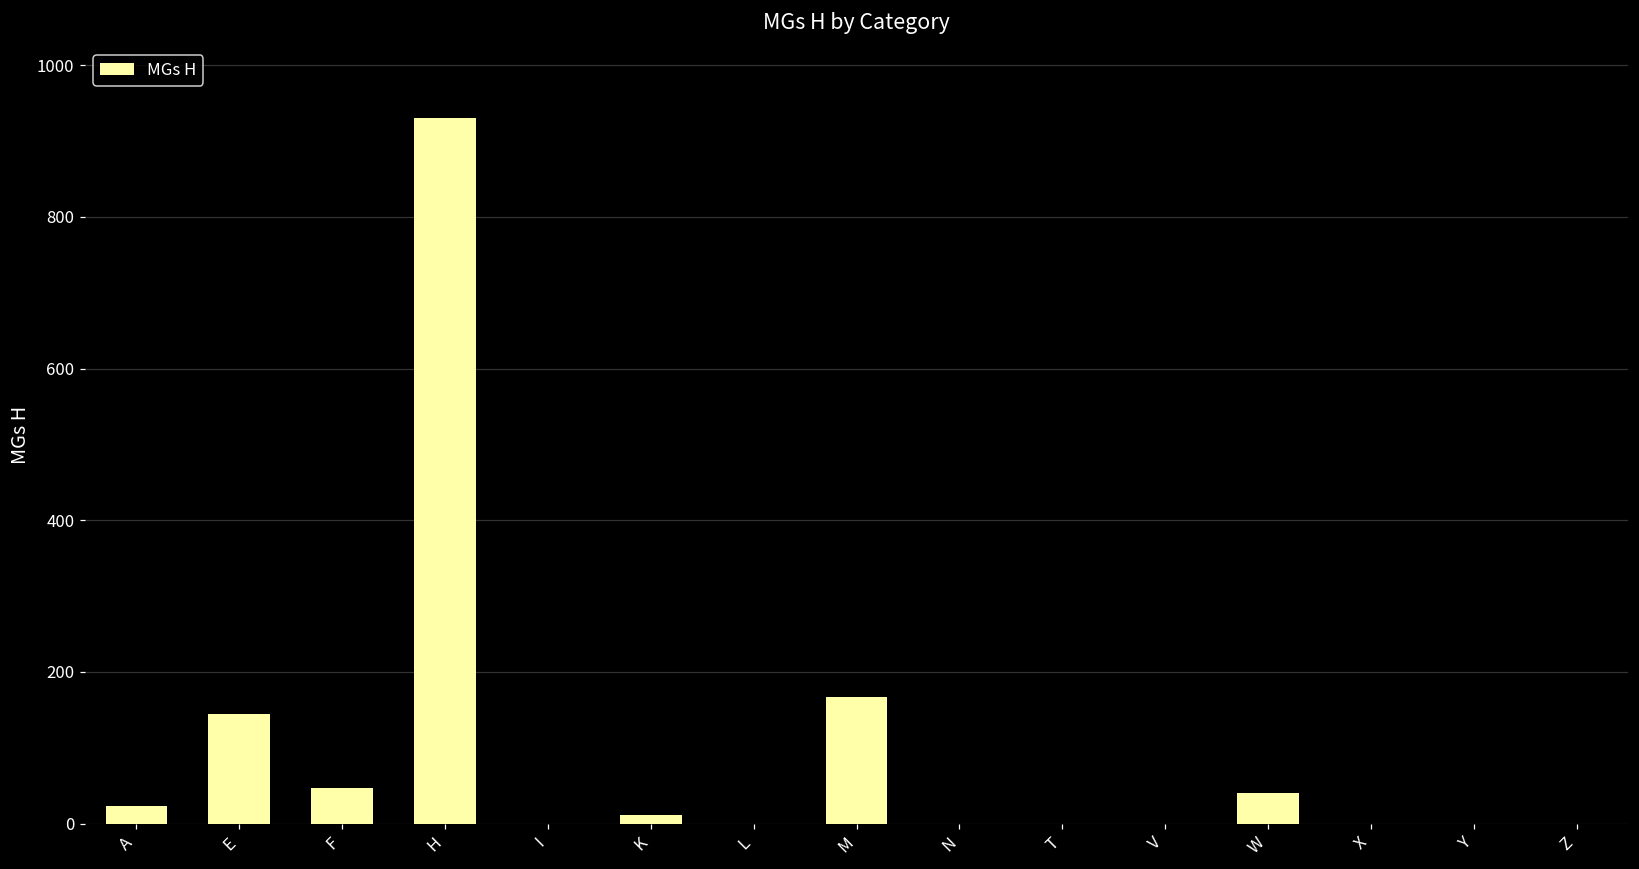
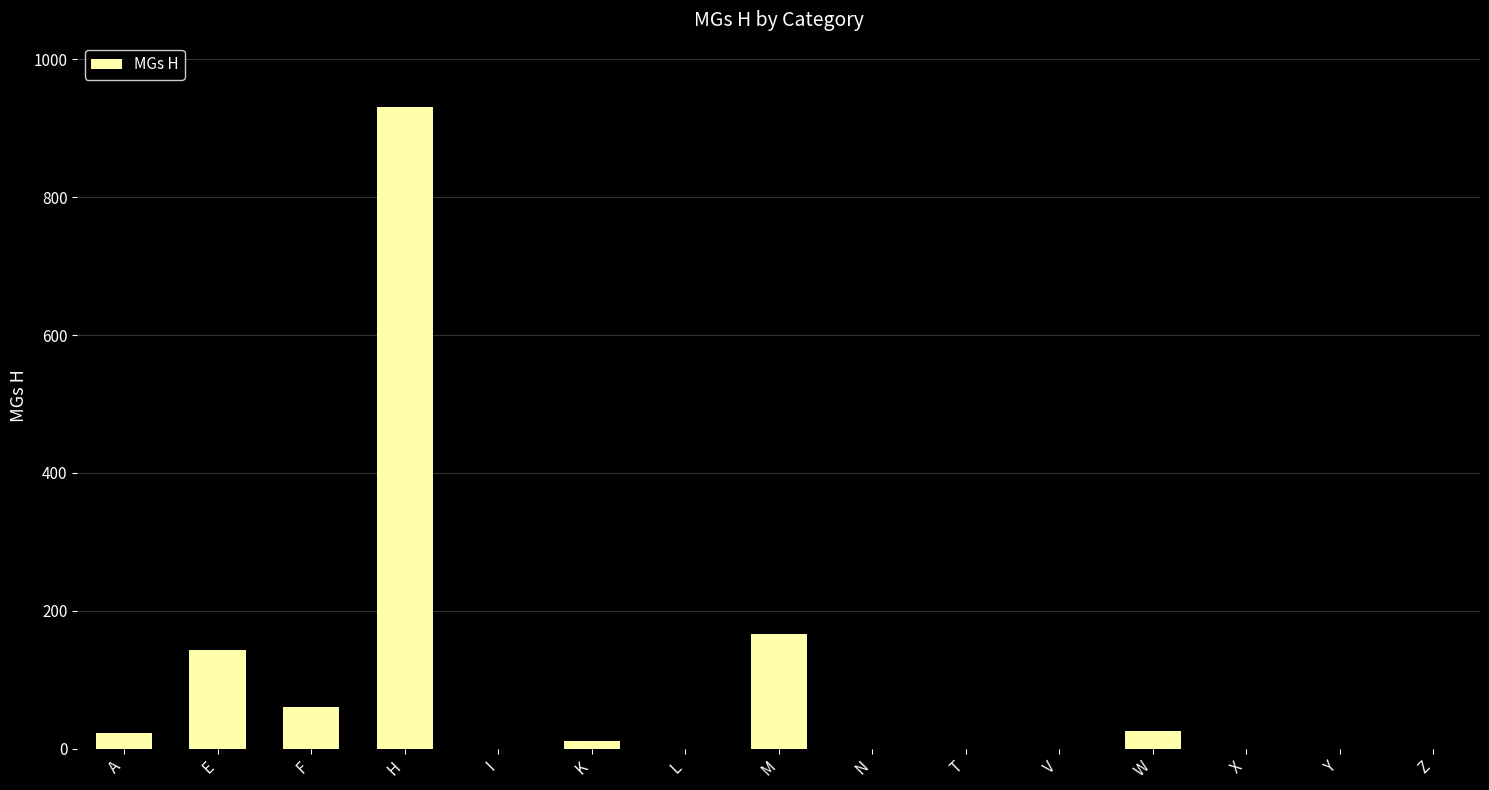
F: 50 -> 60
W: 40 -> 30
